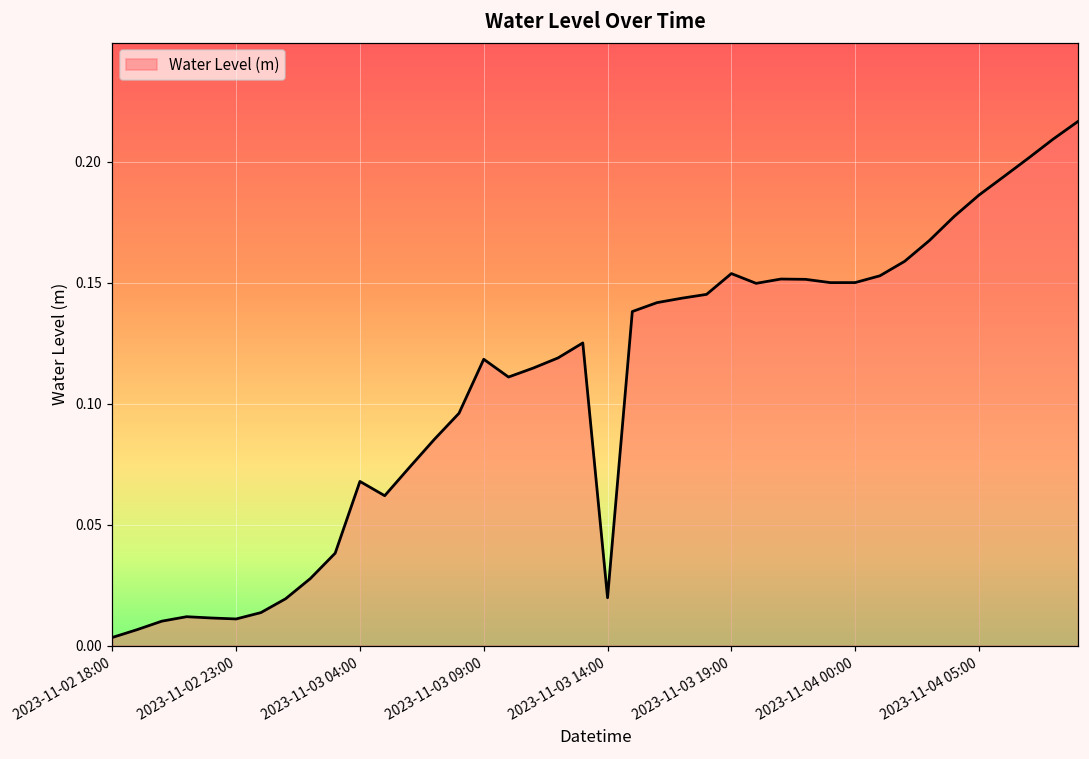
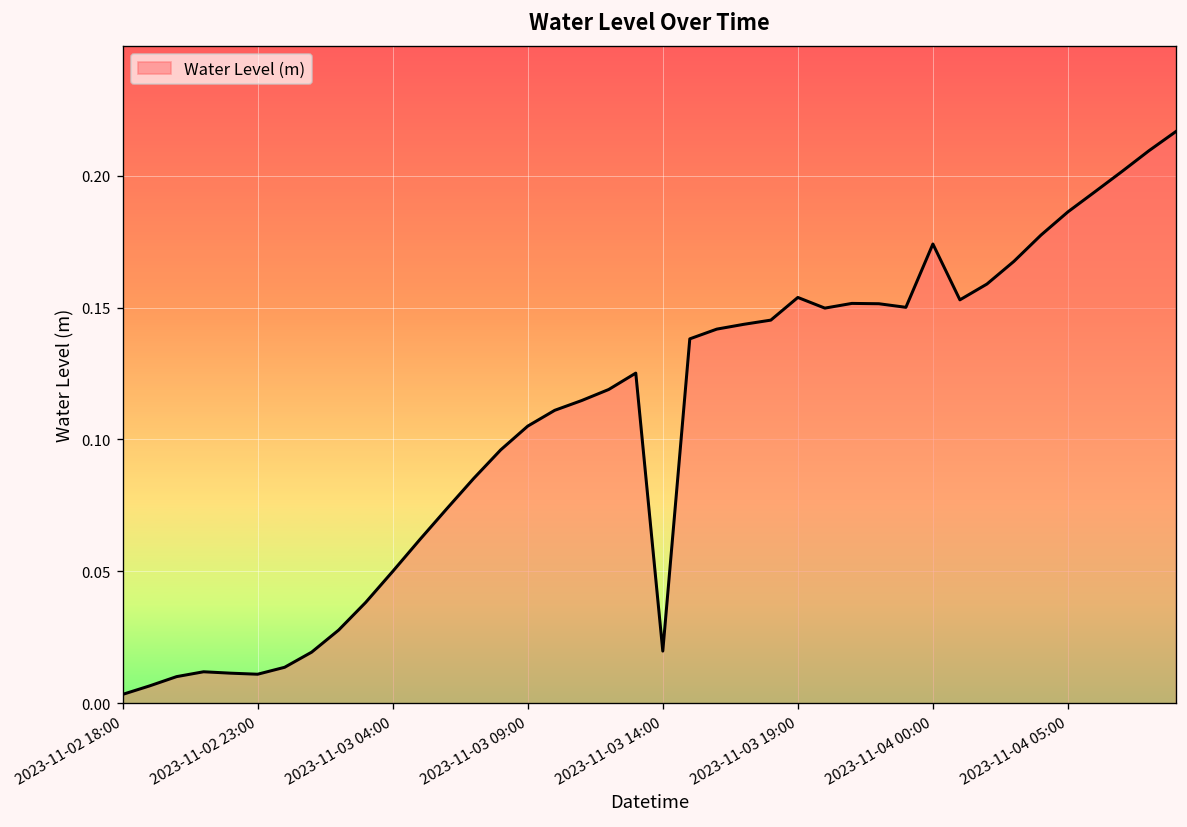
2023-11-03 04:00: 0.068 -> 0.050
2023-11-03 09:00: 0.118 -> 0.105
2023-11-04 00:00: 0.150 -> 0.174
